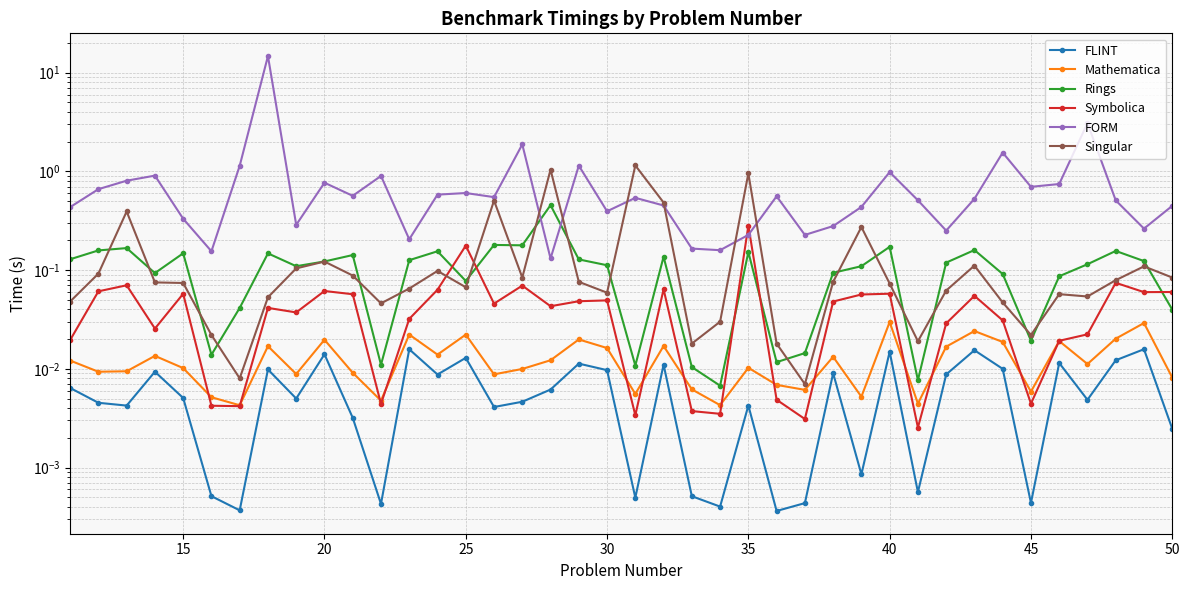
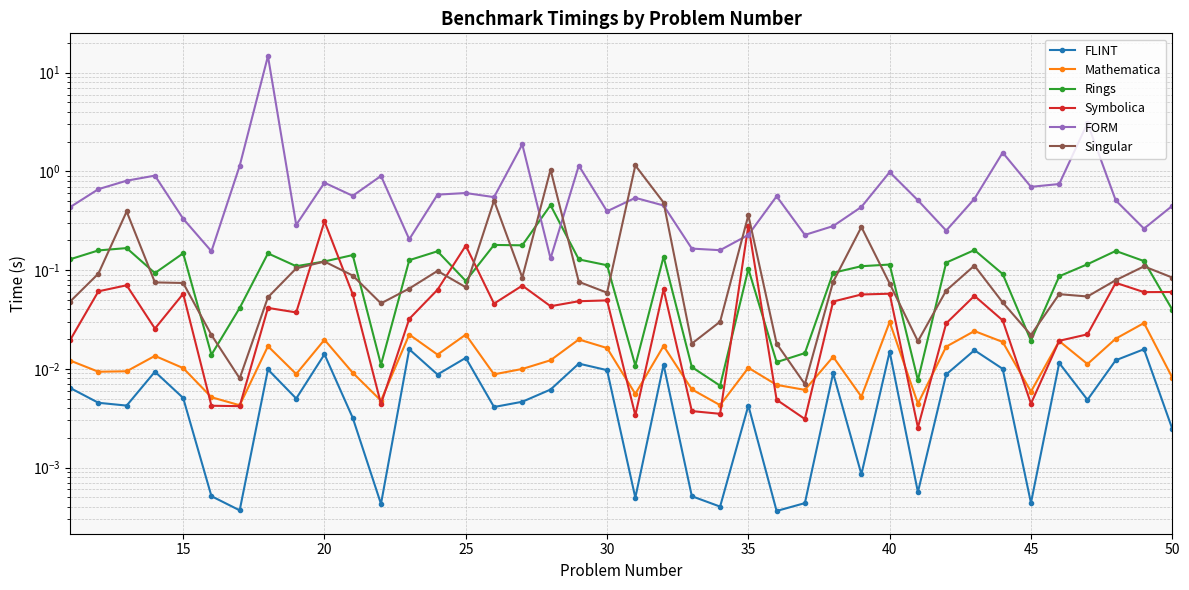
Symbolica, 20: 0.06 -> 0.31
Rings, 35: 0.15 -> 0.10
Singular, 35: 1.0 -> 0.36
Rings, 40: 0.17 -> 0.11
